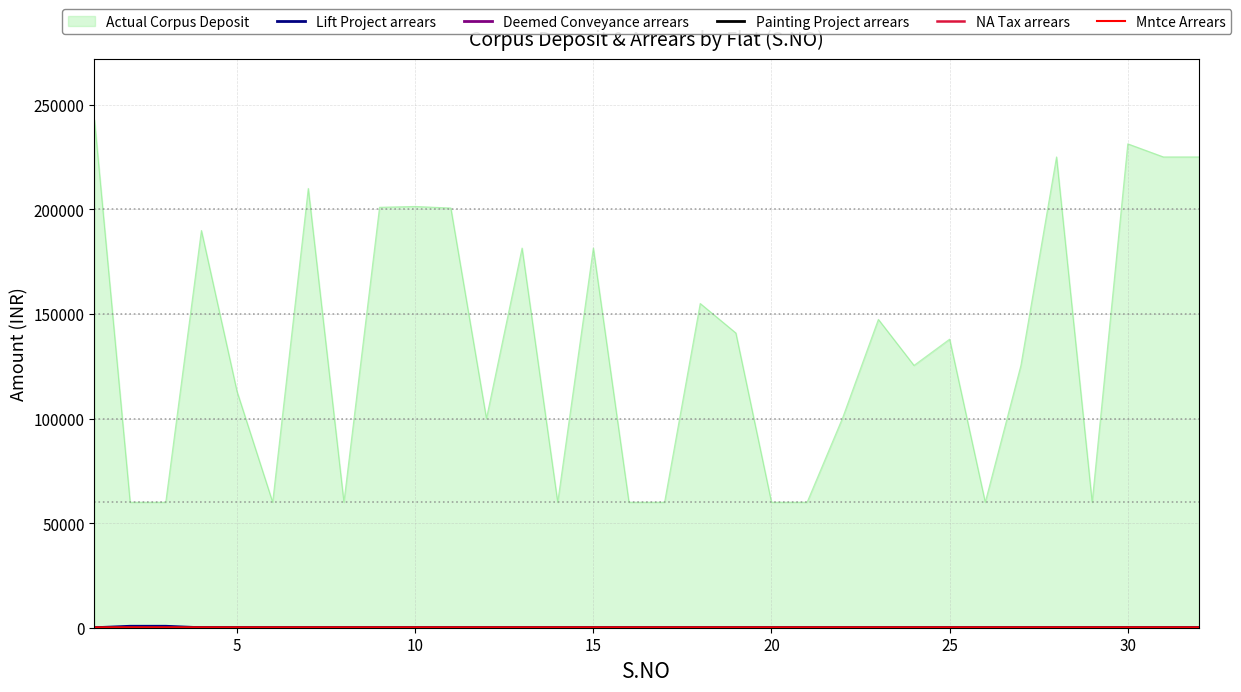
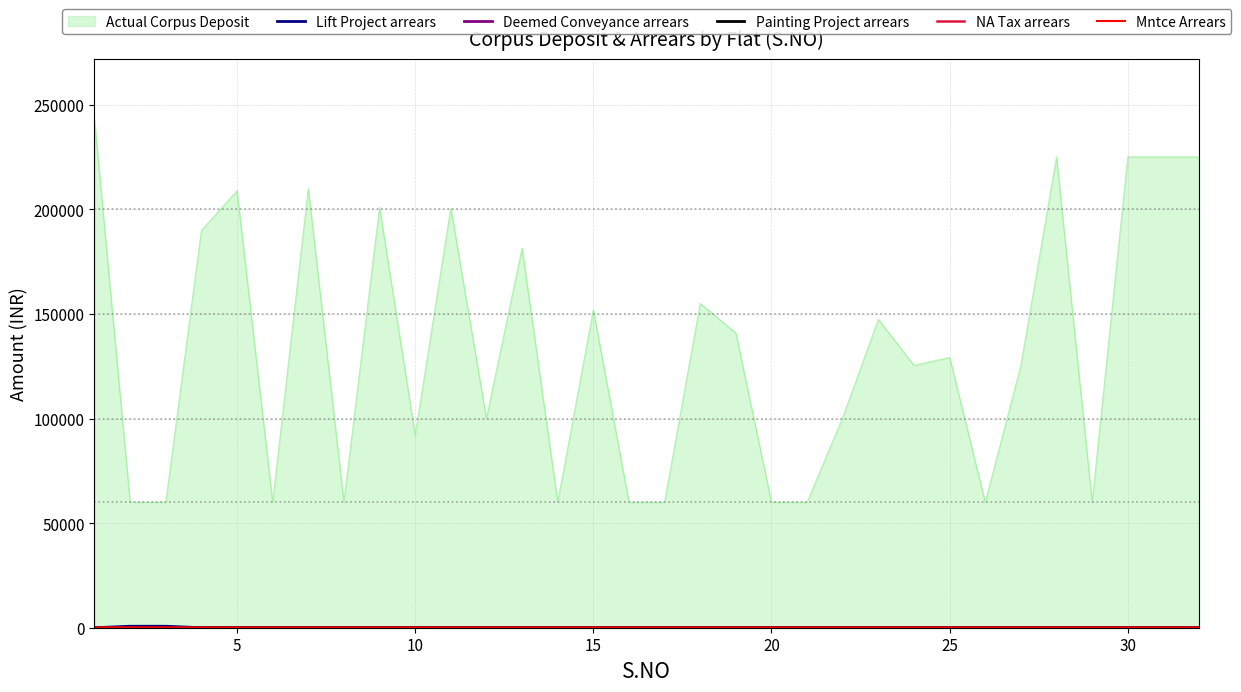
Actual Corpus Deposit, 5: 113000 -> 209000
Actual Corpus Deposit, 10: 201000 -> 92000
Actual Corpus Deposit, 15: 182000 -> 152000
Actual Corpus Deposit, 25: 138000 -> 129000
Actual Corpus Deposit, 30: 231000 -> 225000
